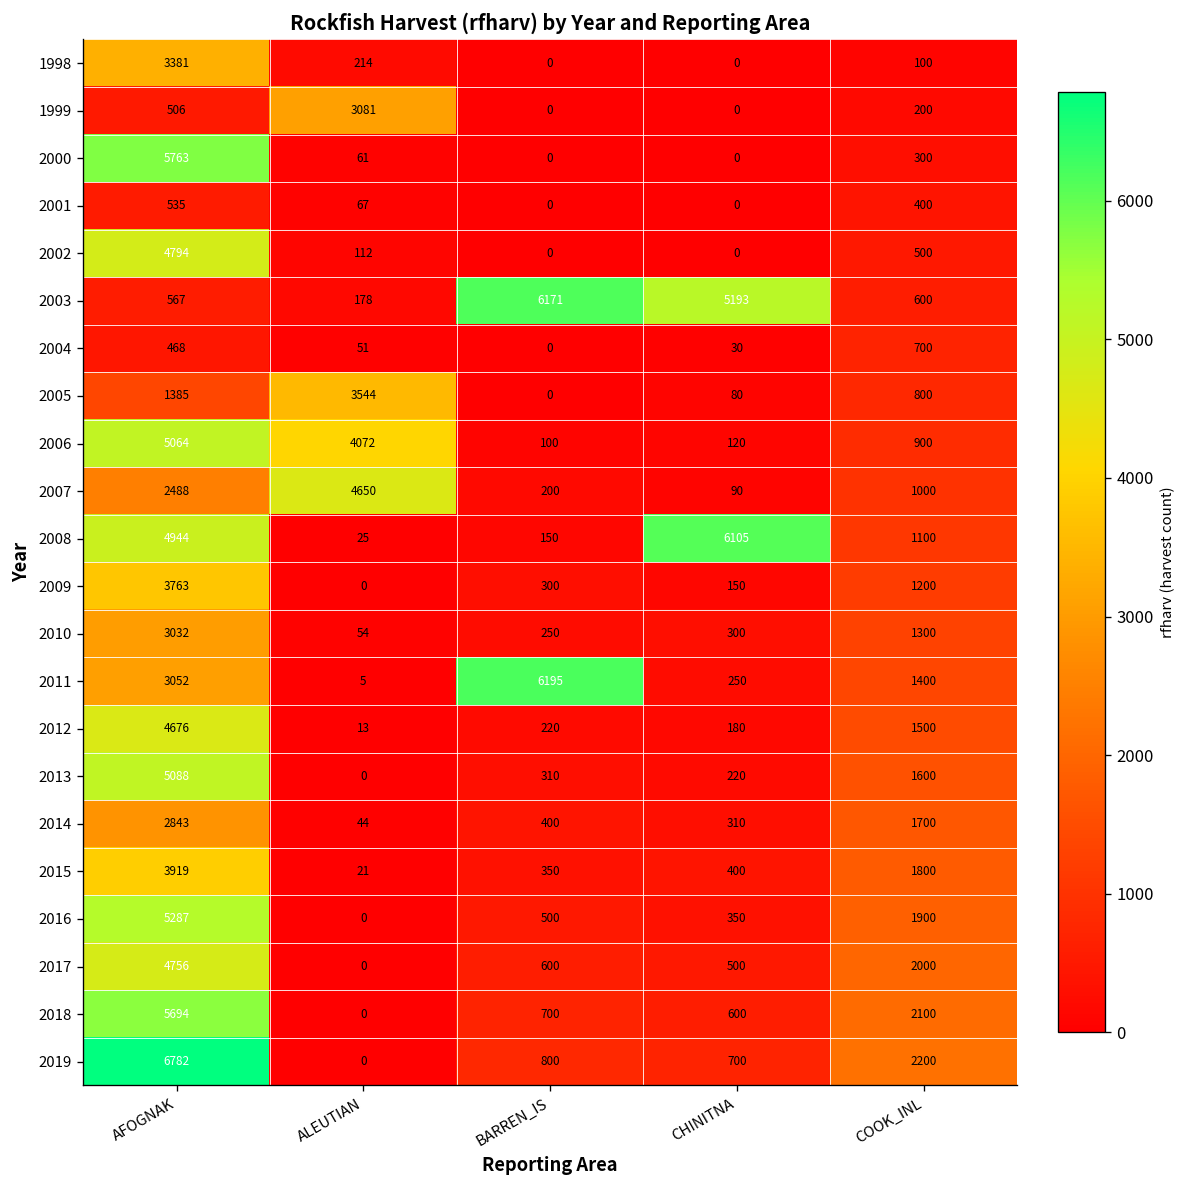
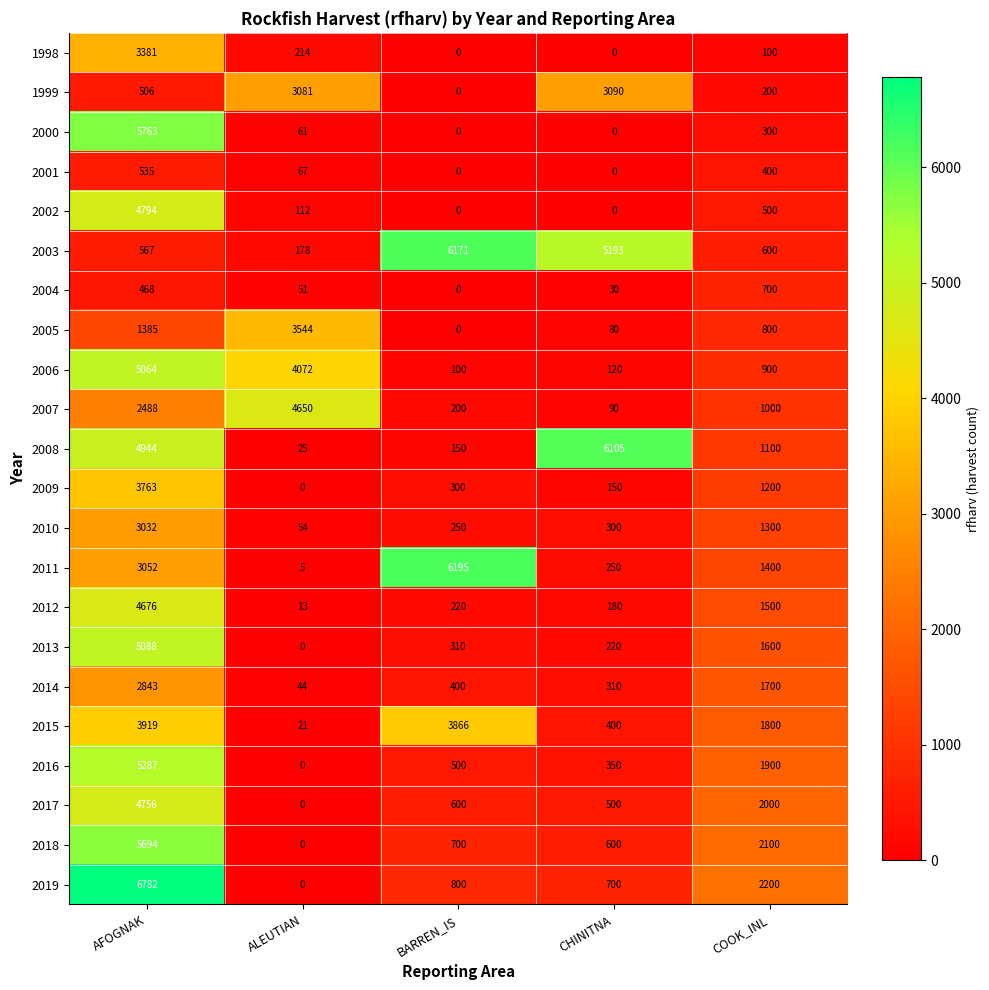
1999, CHINITNA: 0 -> 3090
2015, BARREN_IS: 350 -> 3866
